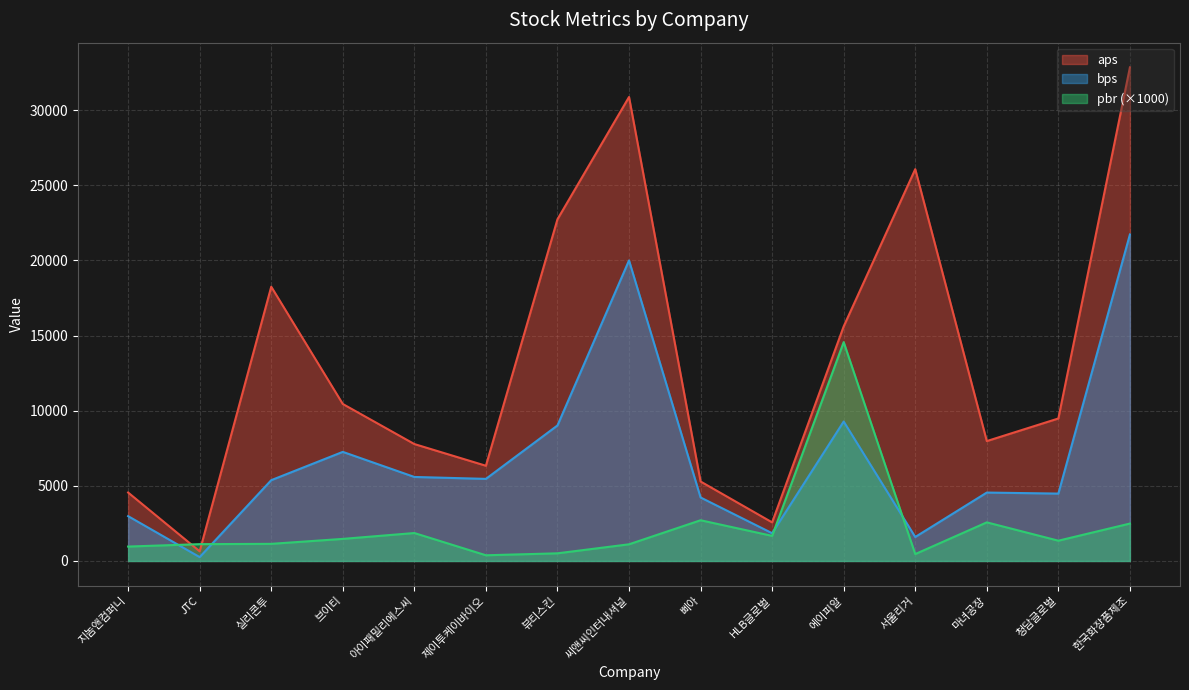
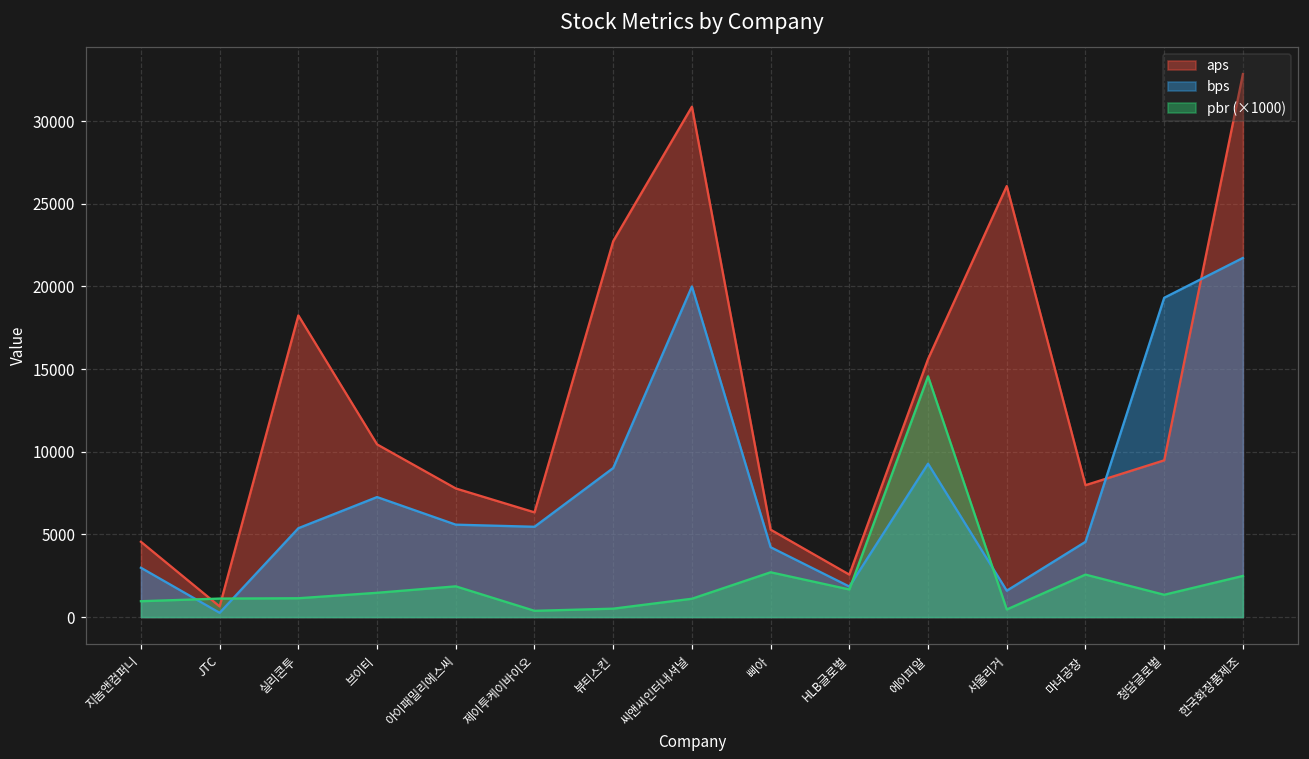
bps, 청담글로벌: 4500 -> 19300
